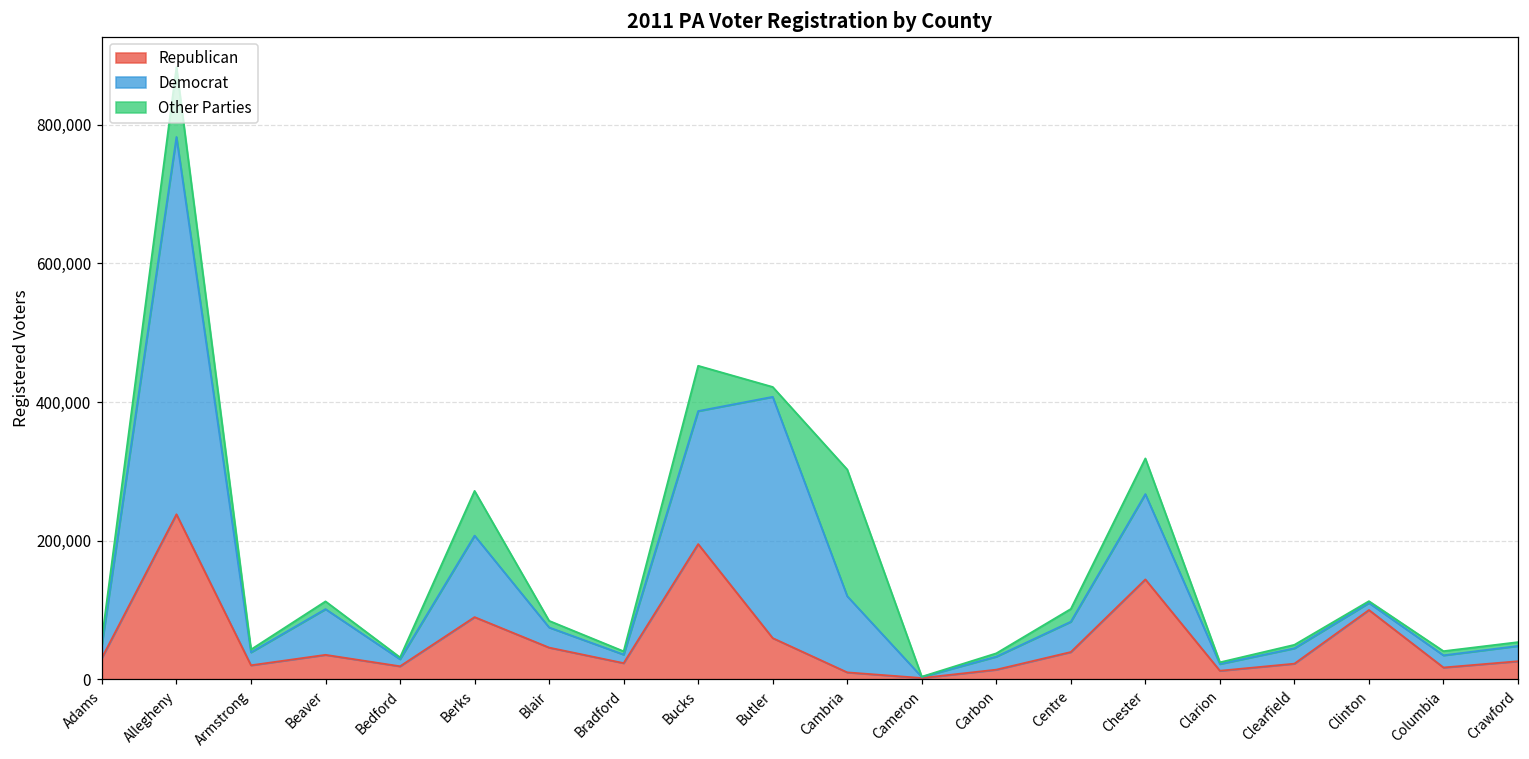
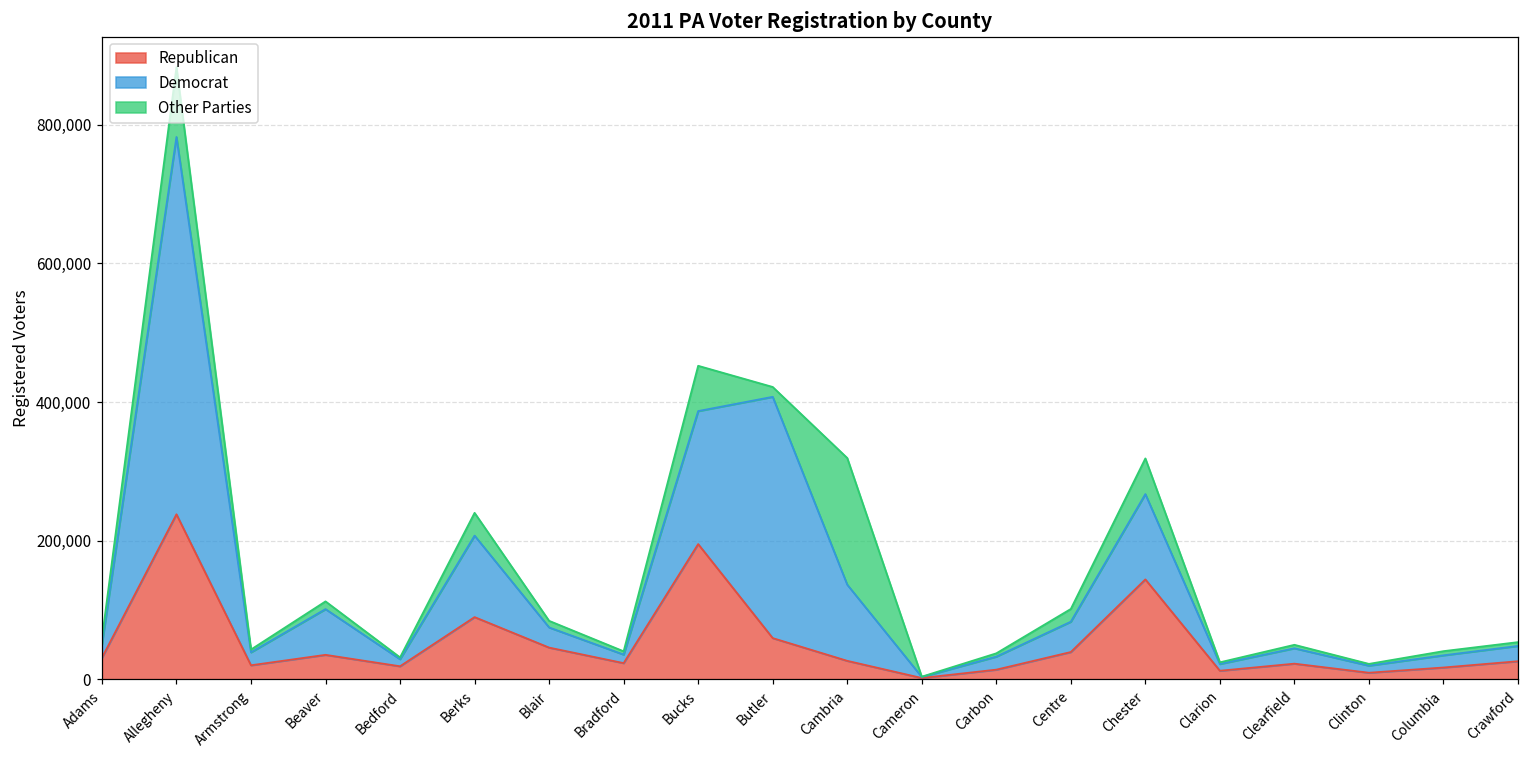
Other Parties, Berks: 60,000 -> 30,000
Republican, Cambria: 10,000 -> 30,000
Republican, Clinton: 100,000 -> 10,000
